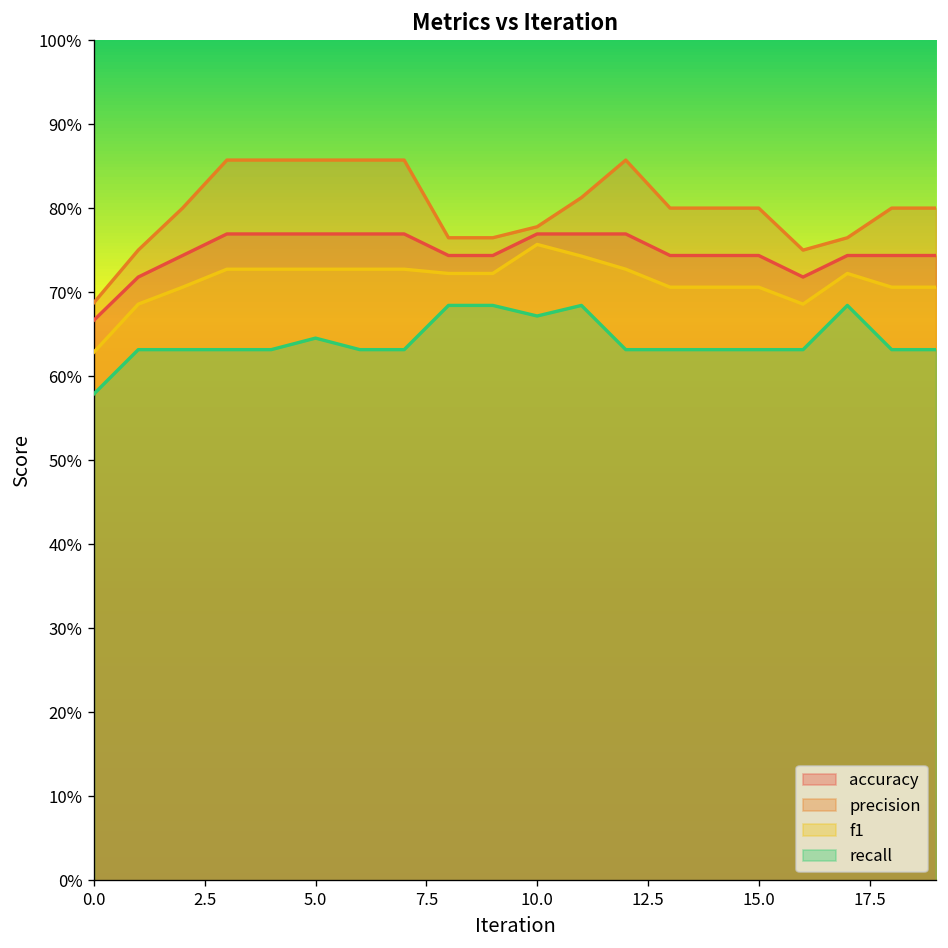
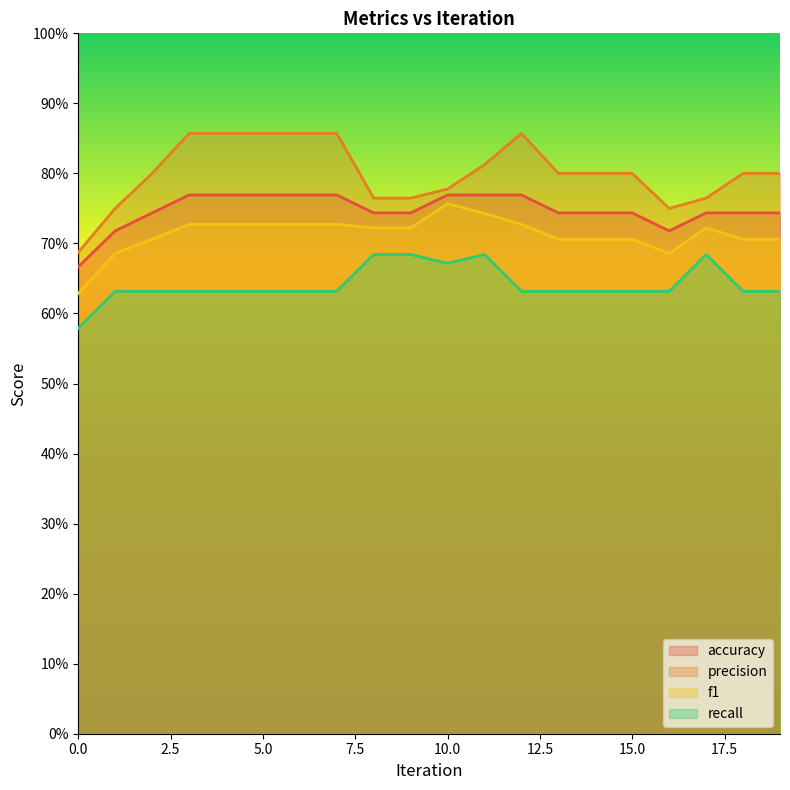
recall, 5.0: 65% -> 63%
